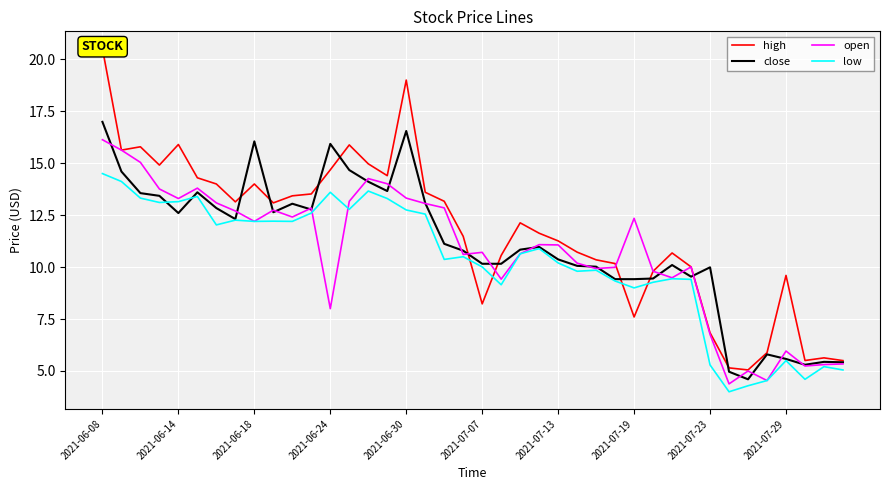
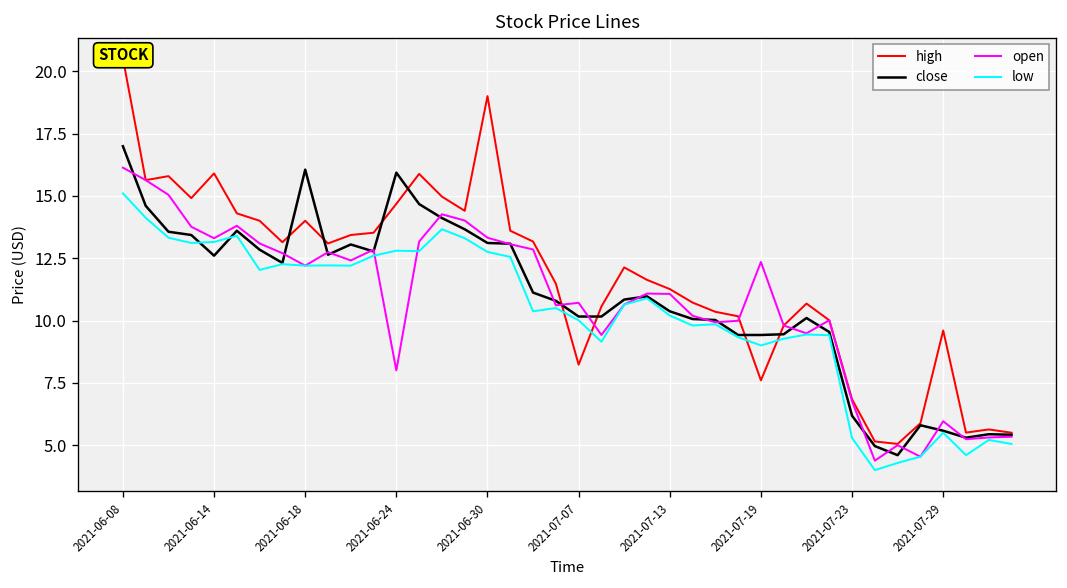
low, 2021-06-08: 14.5 -> 15.1
low, 2021-06-24: 13.6 -> 12.8
close, 2021-06-30: 16.6 -> 13.1
close, 2021-07-23: 10.0 -> 6.2
